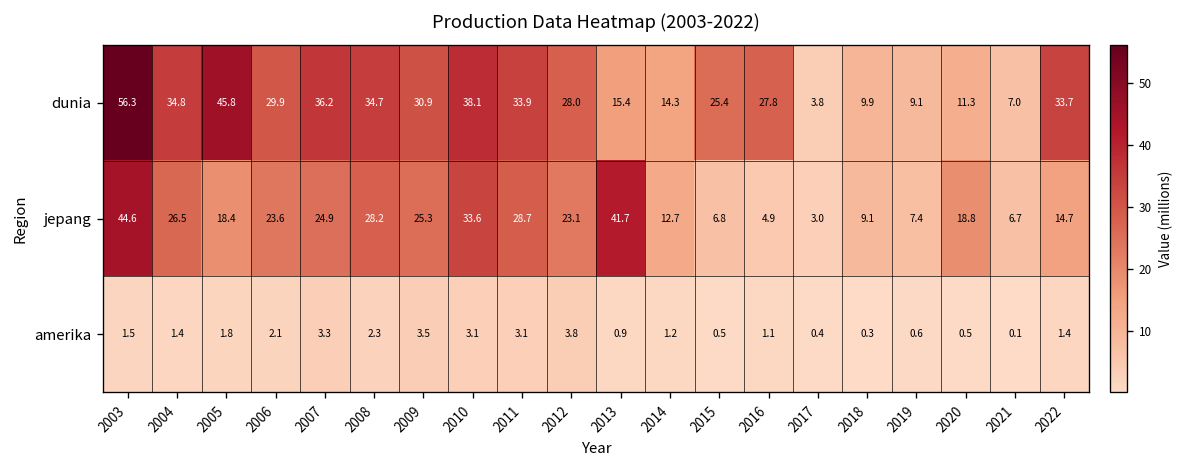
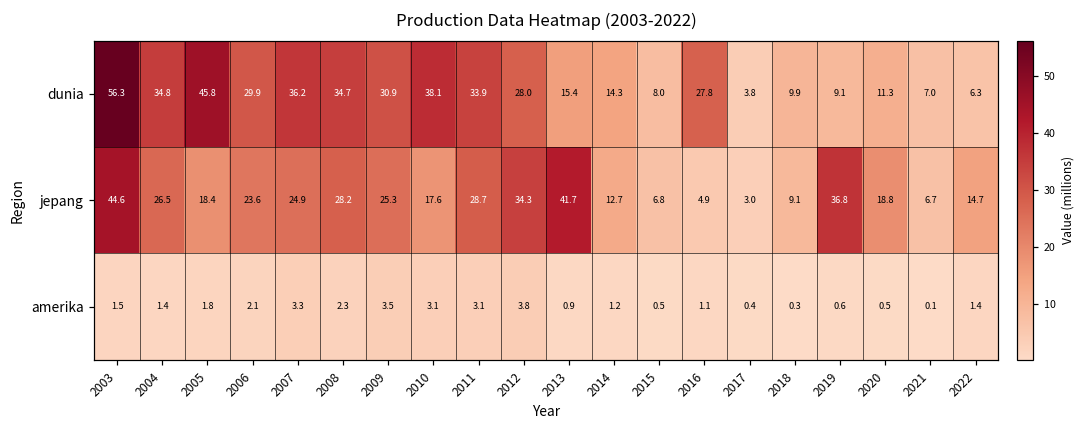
dunia, 2015: 25.4 -> 8.0
dunia, 2022: 33.7 -> 6.3
jepang, 2010: 33.6 -> 17.6
jepang, 2012: 23.1 -> 34.3
jepang, 2019: 7.4 -> 36.8
